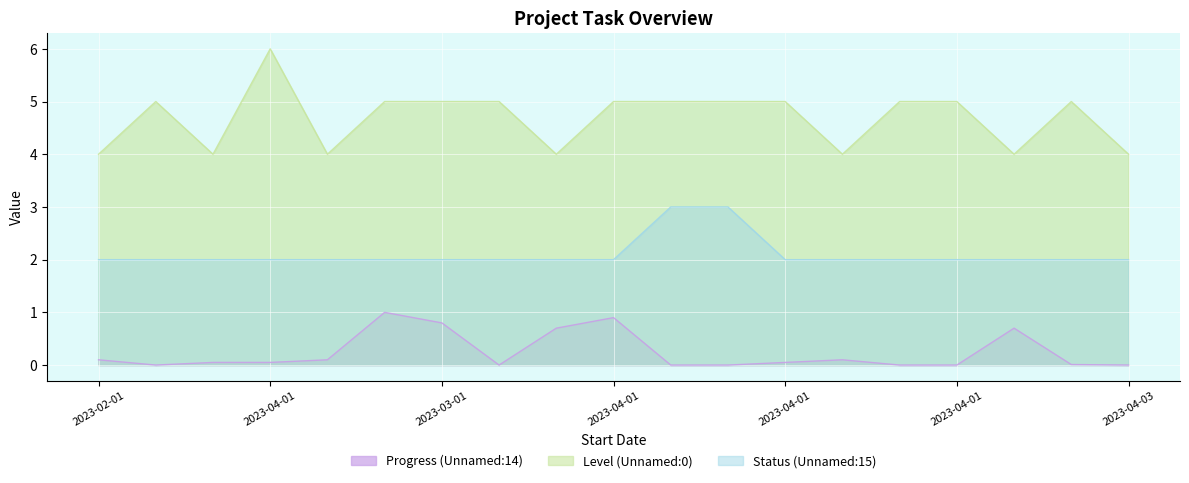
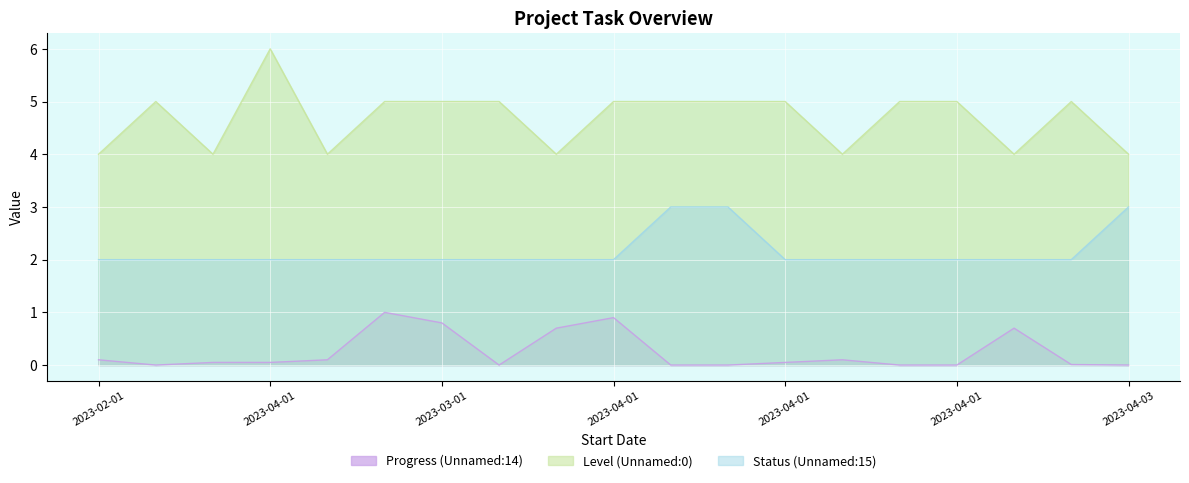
Status (Unnamed:15), 2023-04-03: 2 -> 3
